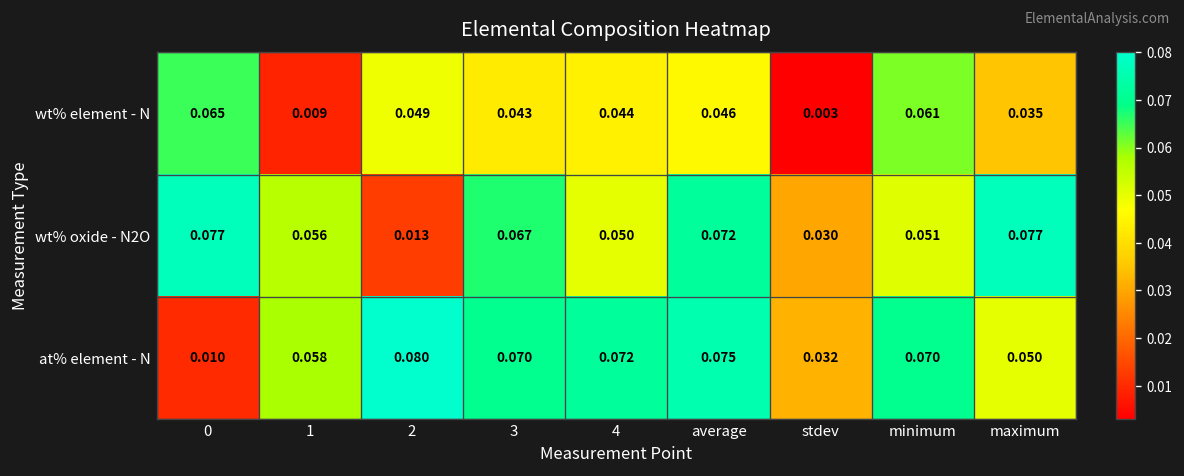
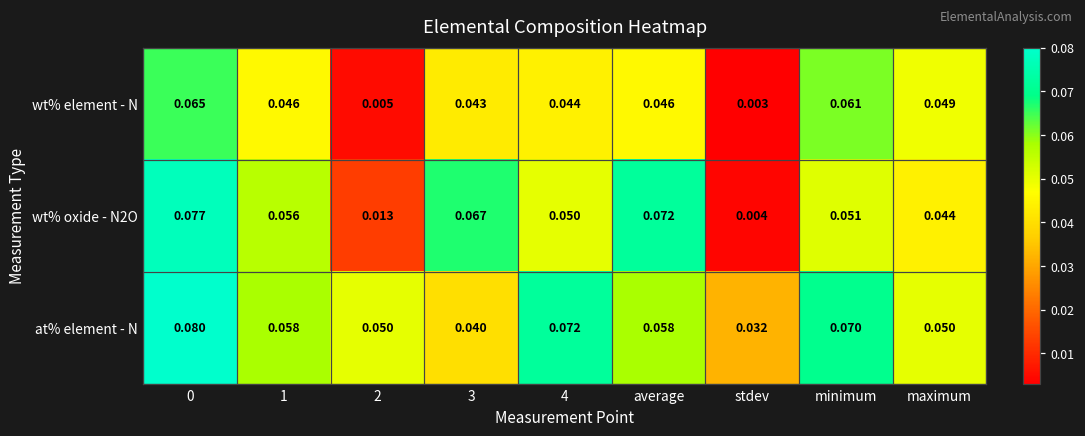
wt% element - N, 1: 0.009 -> 0.046
wt% element - N, 2: 0.049 -> 0.005
wt% element - N, maximum: 0.035 -> 0.049
wt% oxide - N2O, stdev: 0.030 -> 0.004
wt% oxide - N2O, maximum: 0.077 -> 0.044
at% element - N, 0: 0.010 -> 0.080
at% element - N, 2: 0.080 -> 0.050
at% element - N, 3: 0.070 -> 0.040
at% element - N, average: 0.075 -> 0.058
